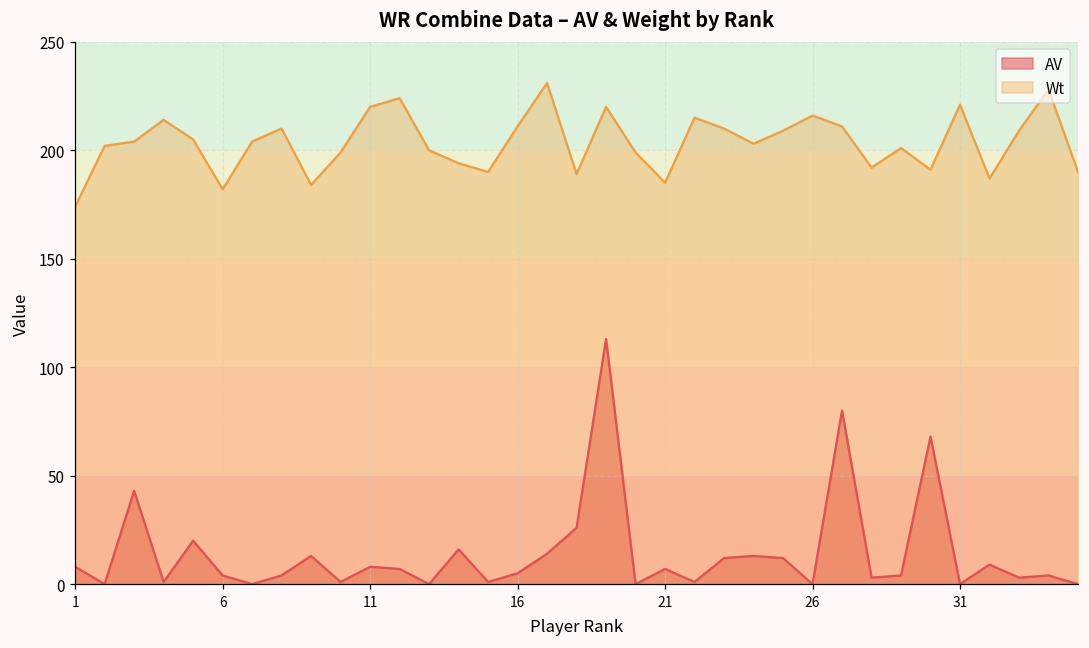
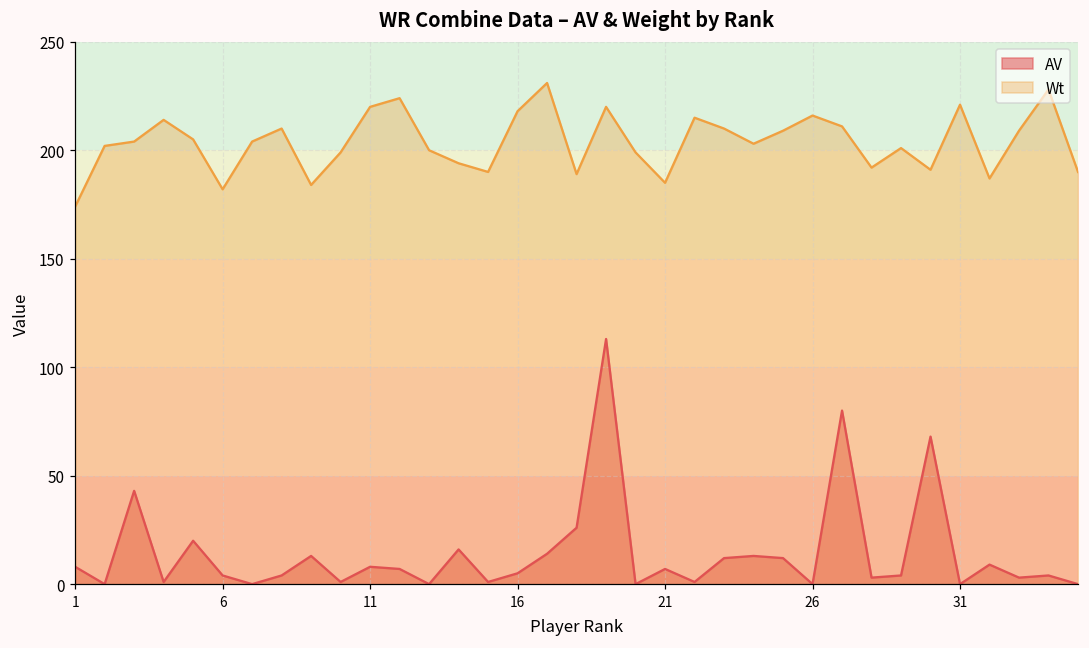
Wt, 16: 211 -> 218
